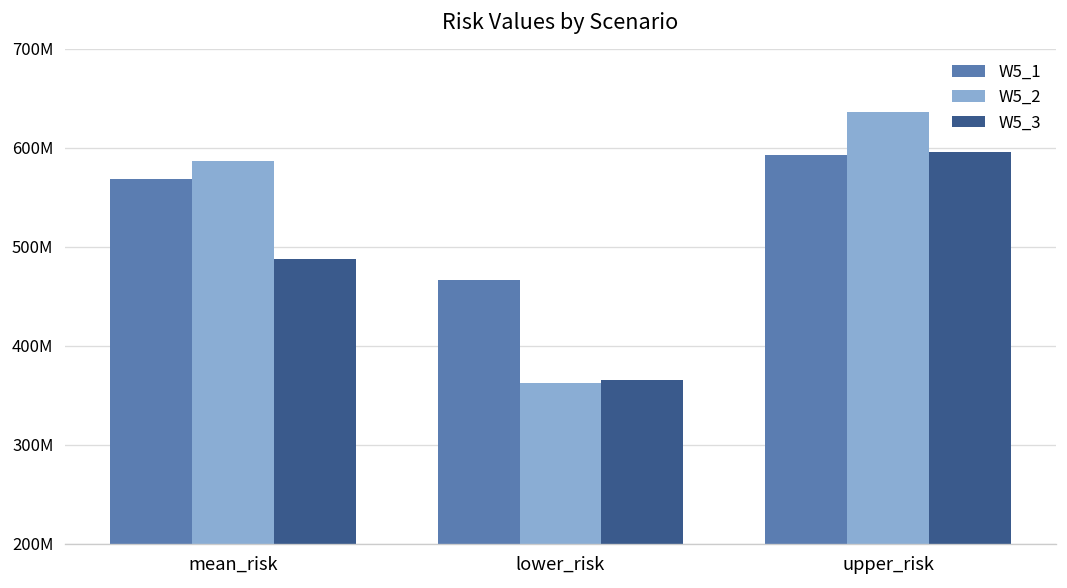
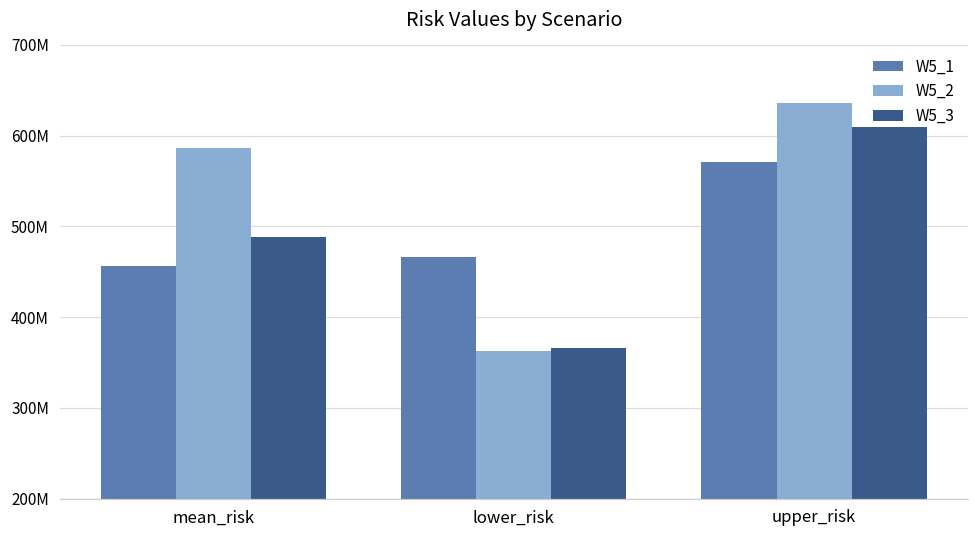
W5_1, mean_risk: 570000000 -> 460000000
W5_1, upper_risk: 590000000 -> 570000000
W5_3, upper_risk: 600000000 -> 610000000
